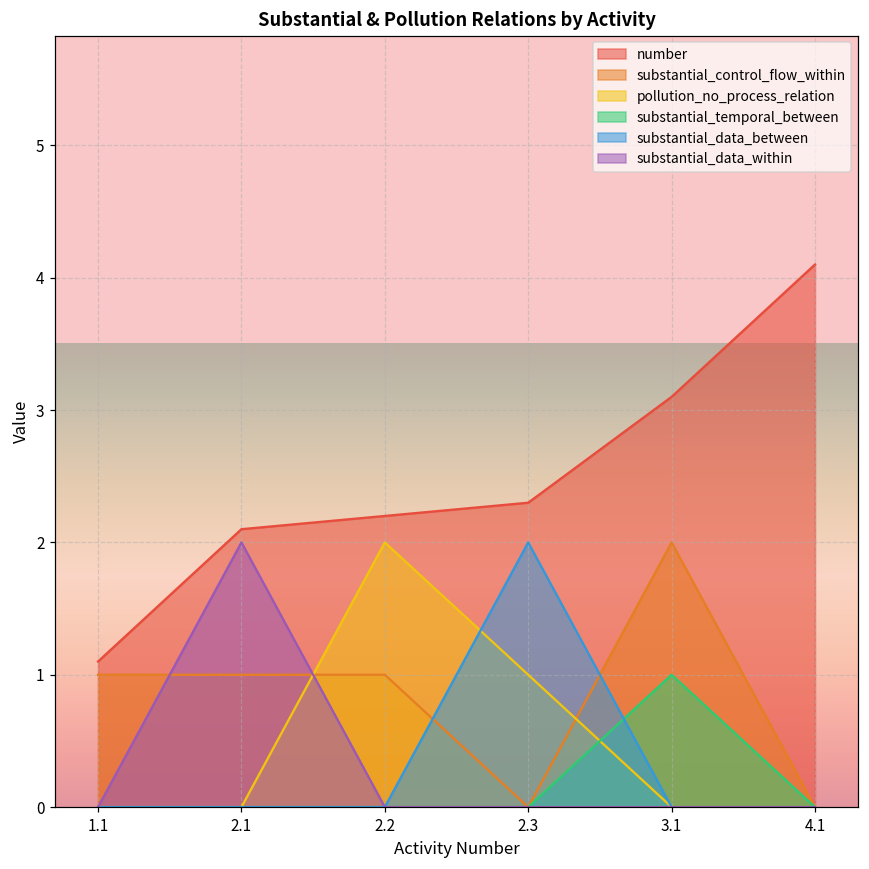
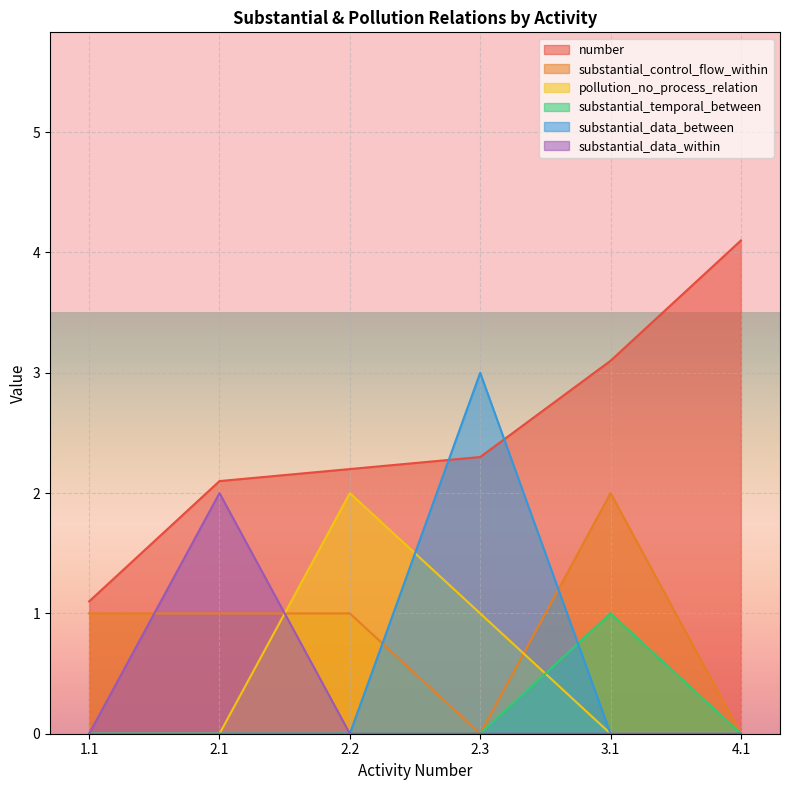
substantial_data_between, 2.3: 2 -> 3
